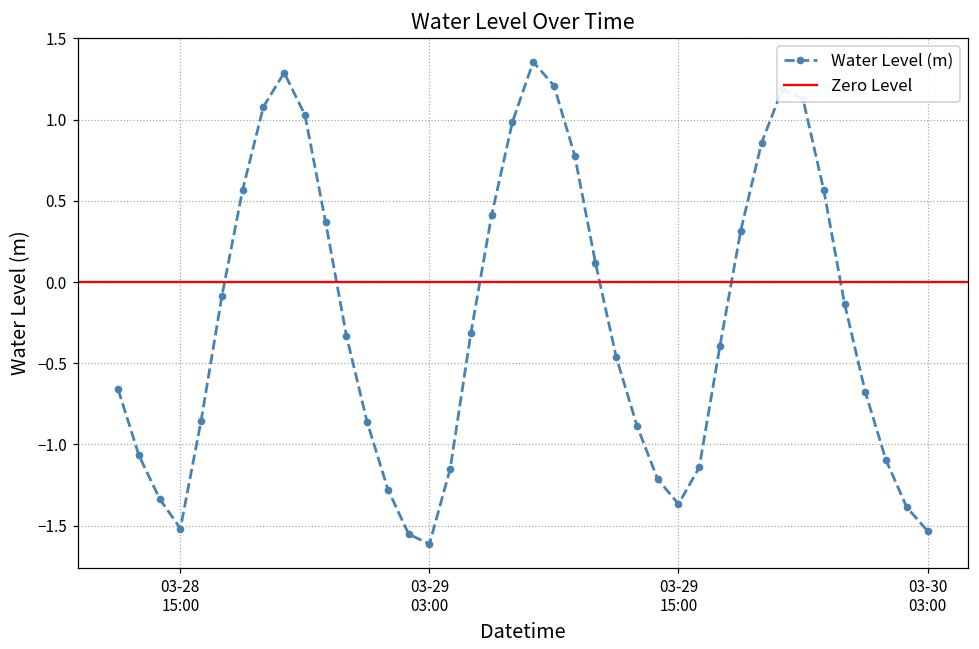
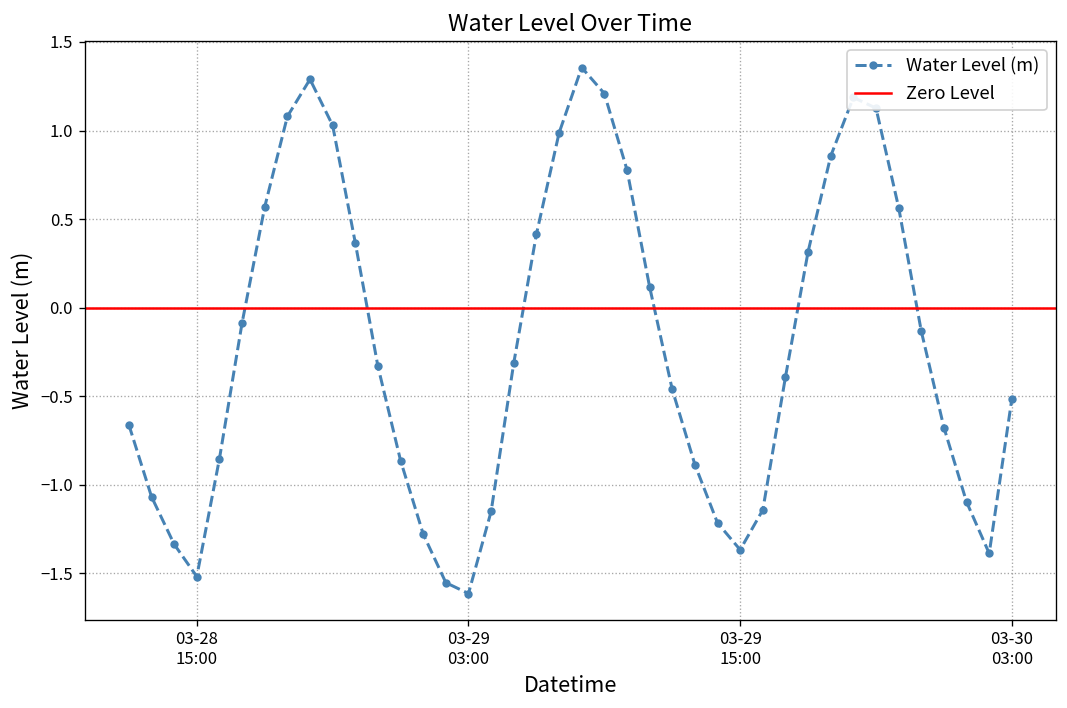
03-30 03:00: -1.53 -> -0.51
